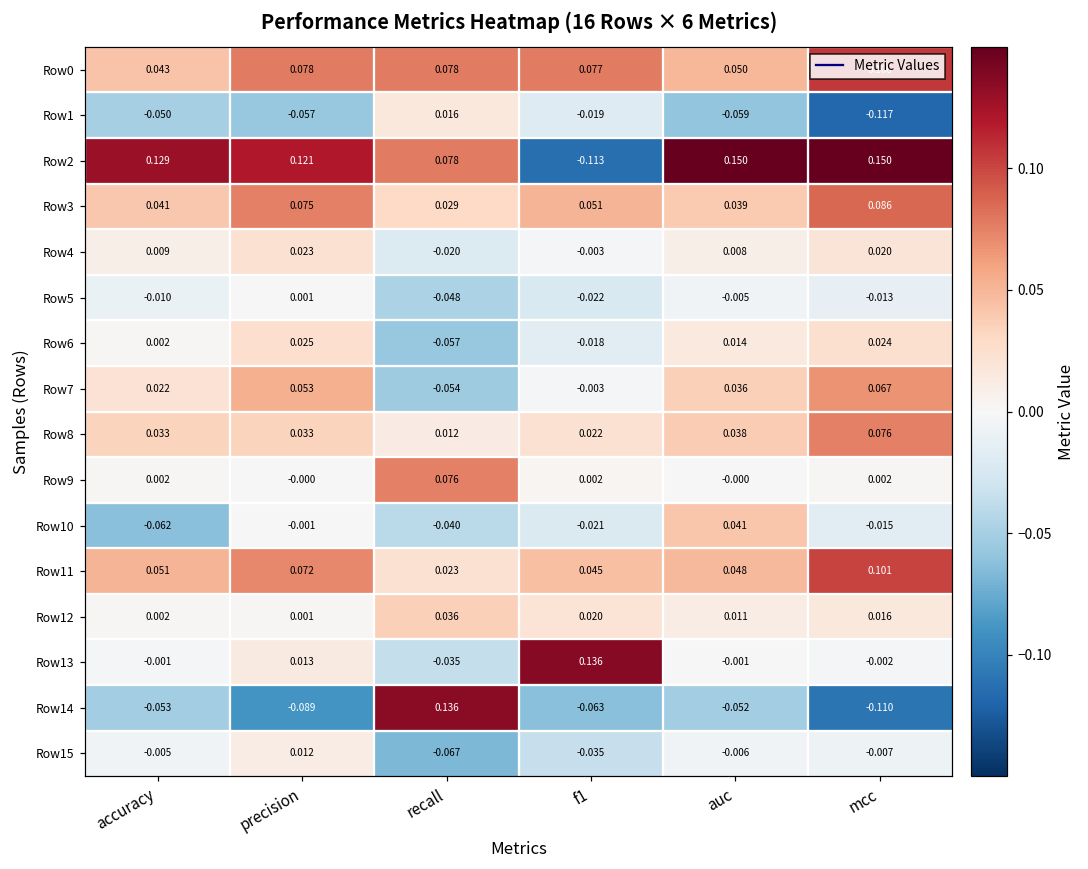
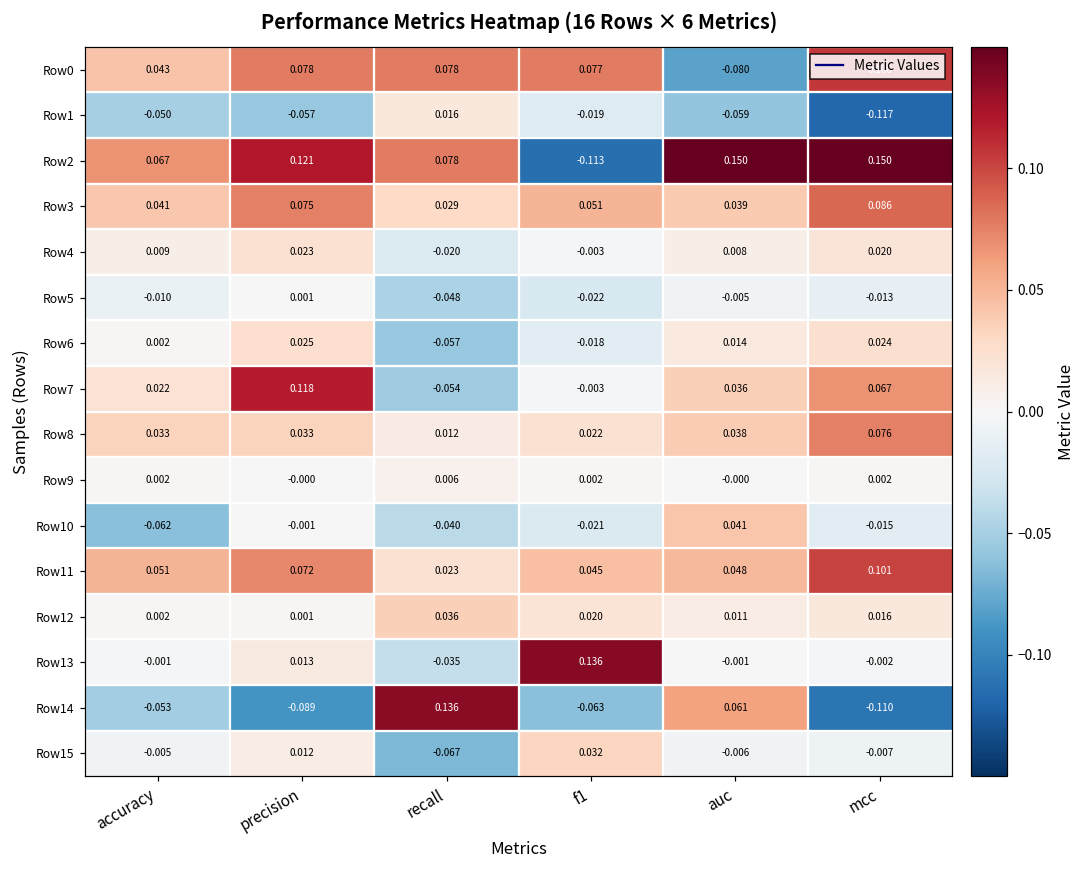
Row0, auc: 0.050 -> -0.080
Row2, accuracy: 0.129 -> 0.067
Row7, precision: 0.053 -> 0.118
Row9, recall: 0.076 -> 0.006
Row14, auc: -0.052 -> 0.061
Row15, f1: -0.035 -> 0.032
